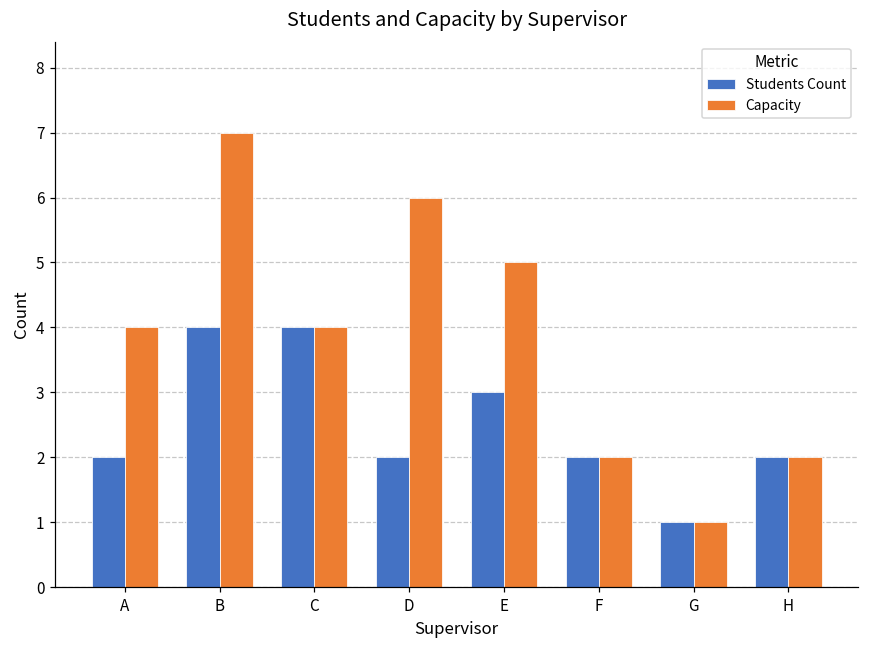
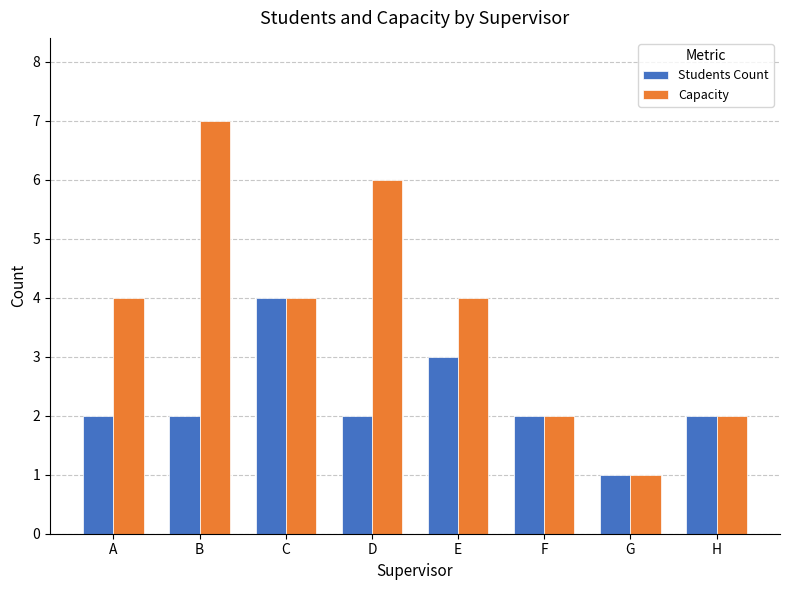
Students Count, B: 4 -> 2
Capacity, E: 5 -> 4
